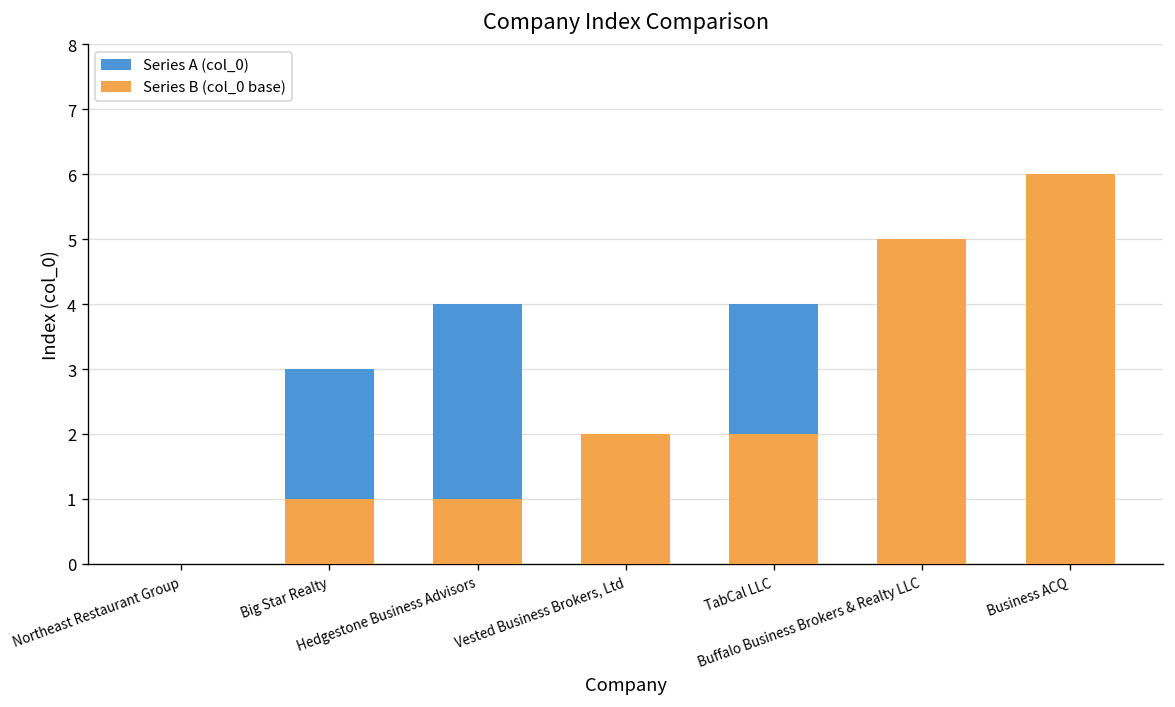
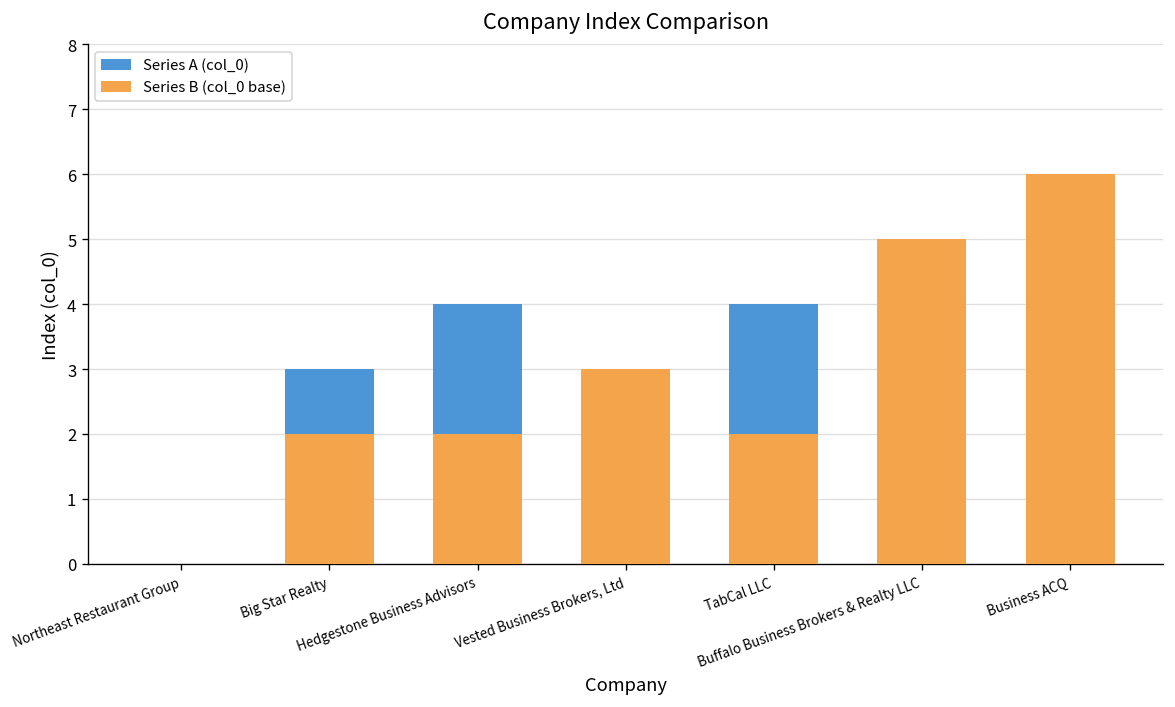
Series B (col_0 base), Big Star Realty: 1 -> 2
Series B (col_0 base), Hedgestone Business Advisors: 1 -> 2
Series B (col_0 base), Vested Business Brokers, Ltd: 2 -> 3
